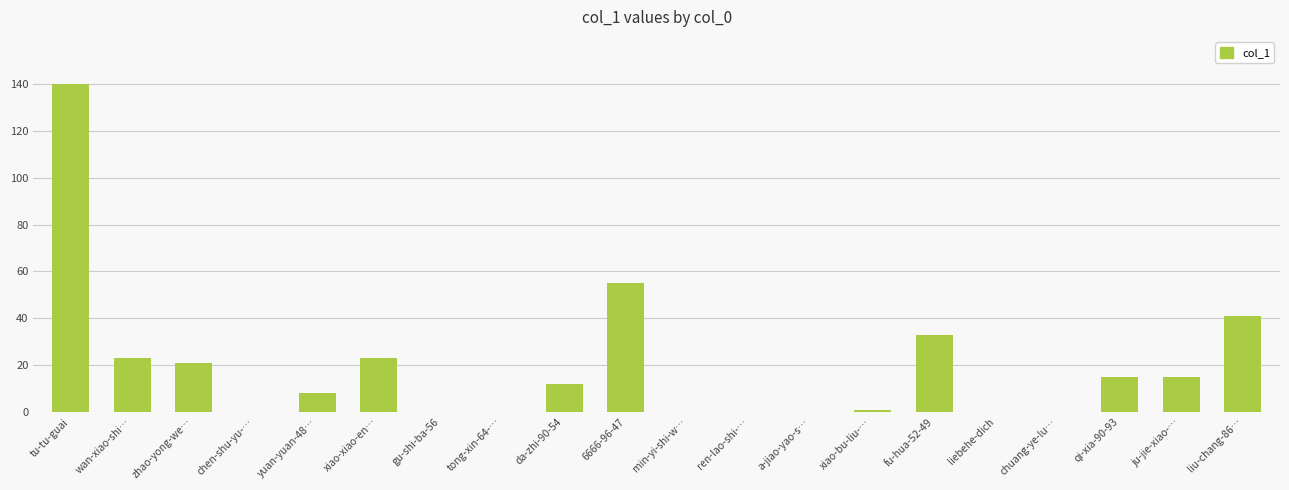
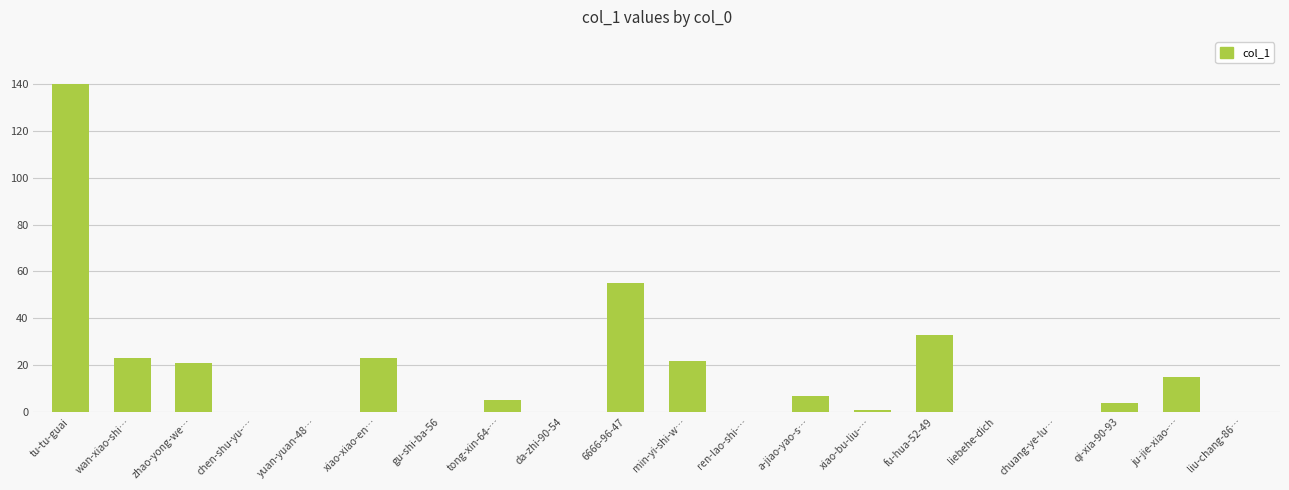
yuan-yuan-48…: 8 -> 0
tong-xin-64-…: 0 -> 5
da-zhi-90-54: 12 -> 0
min-yi-shi-w…: 0 -> 22
a-jiao-yao-s…: 0 -> 7
qi-xia-90-93: 15 -> 4
liu-chang-86…: 41 -> 0
